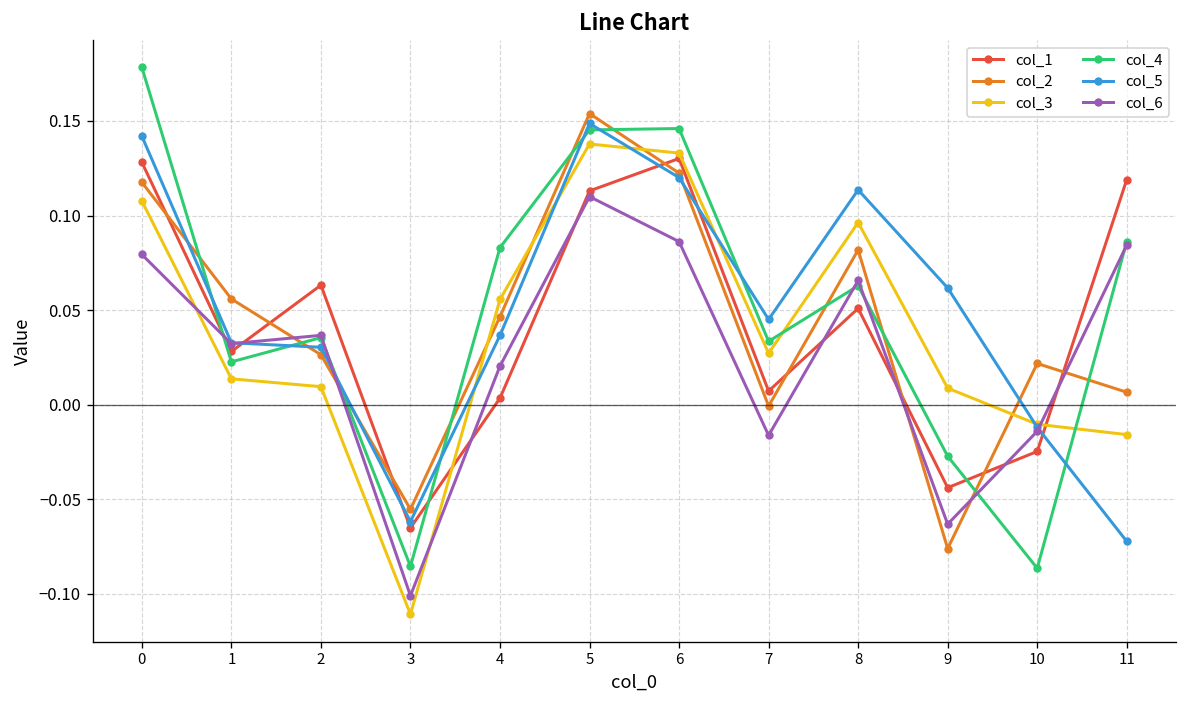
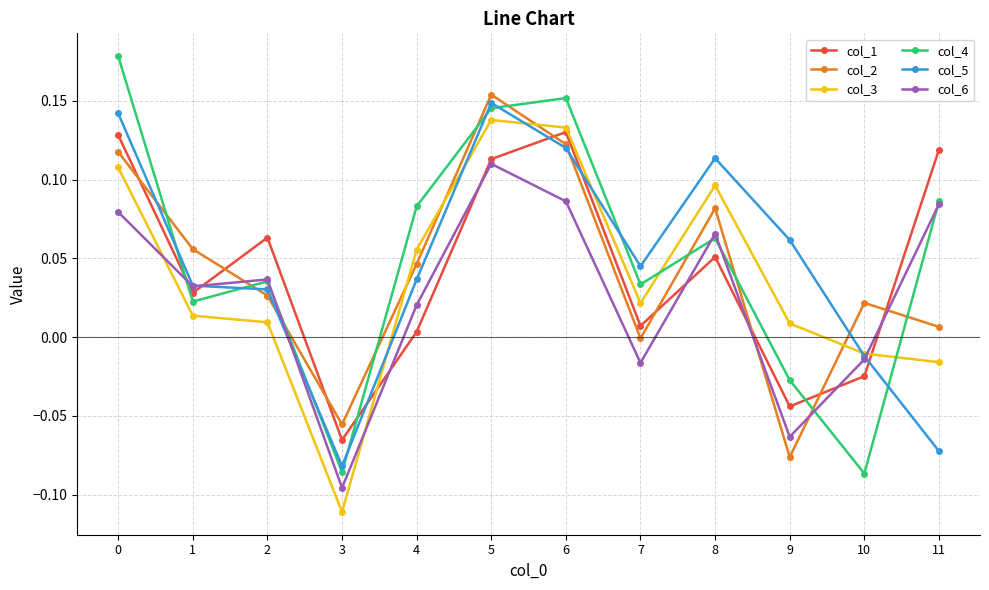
col_5, 3: -0.062 -> -0.082
col_6, 3: -0.101 -> -0.096
col_4, 6: 0.146 -> 0.152
col_3, 7: 0.027 -> 0.022
